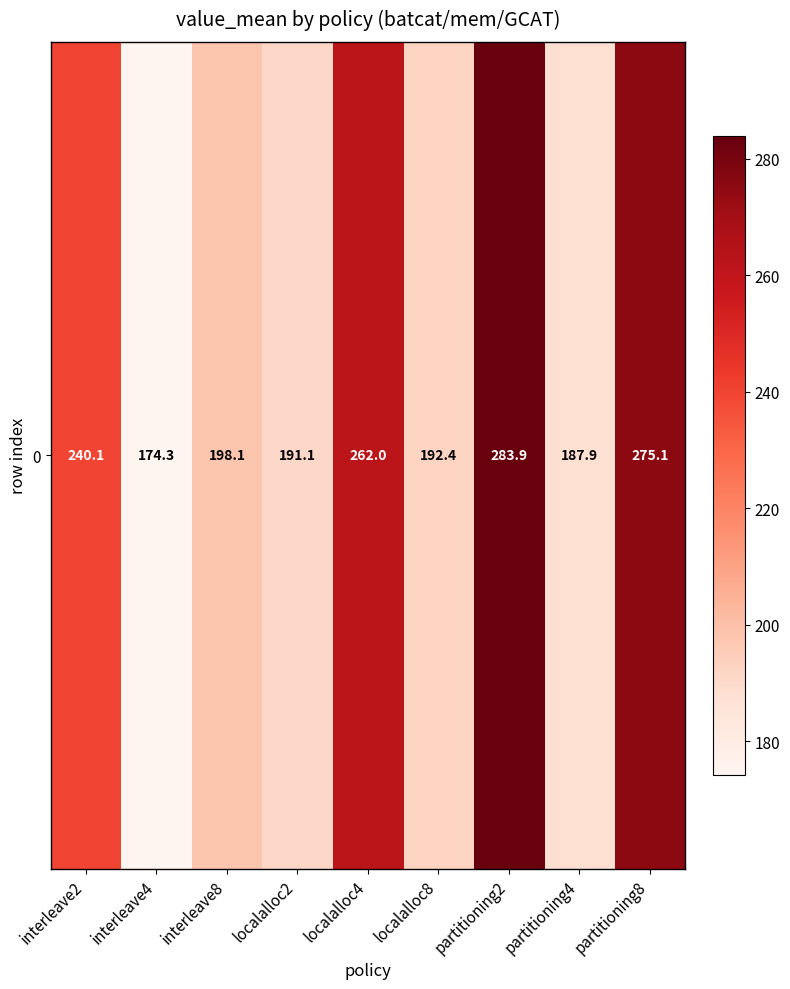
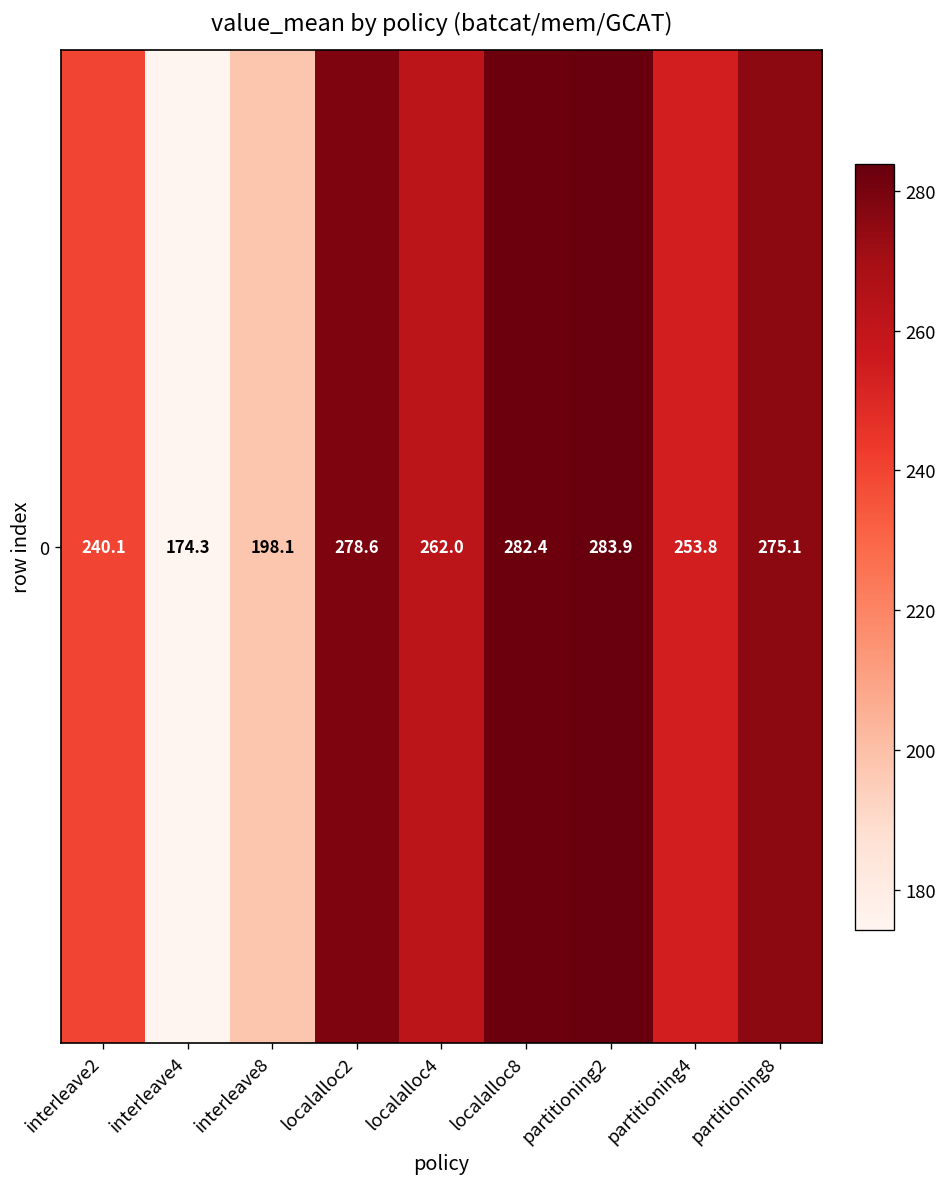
0, localalloc2: 191.1 -> 278.6
0, localalloc8: 192.4 -> 282.4
0, partitioning4: 187.9 -> 253.8
